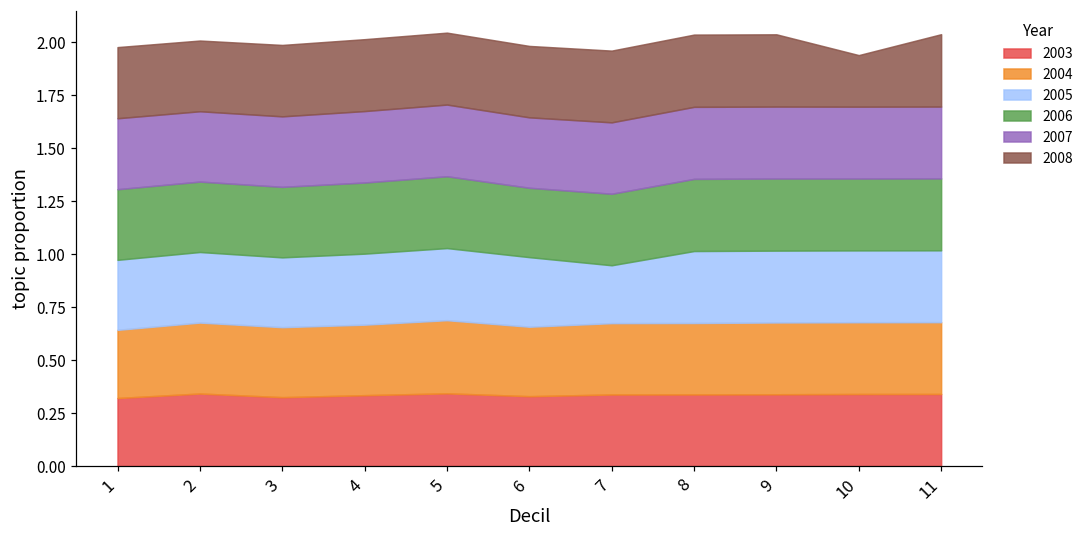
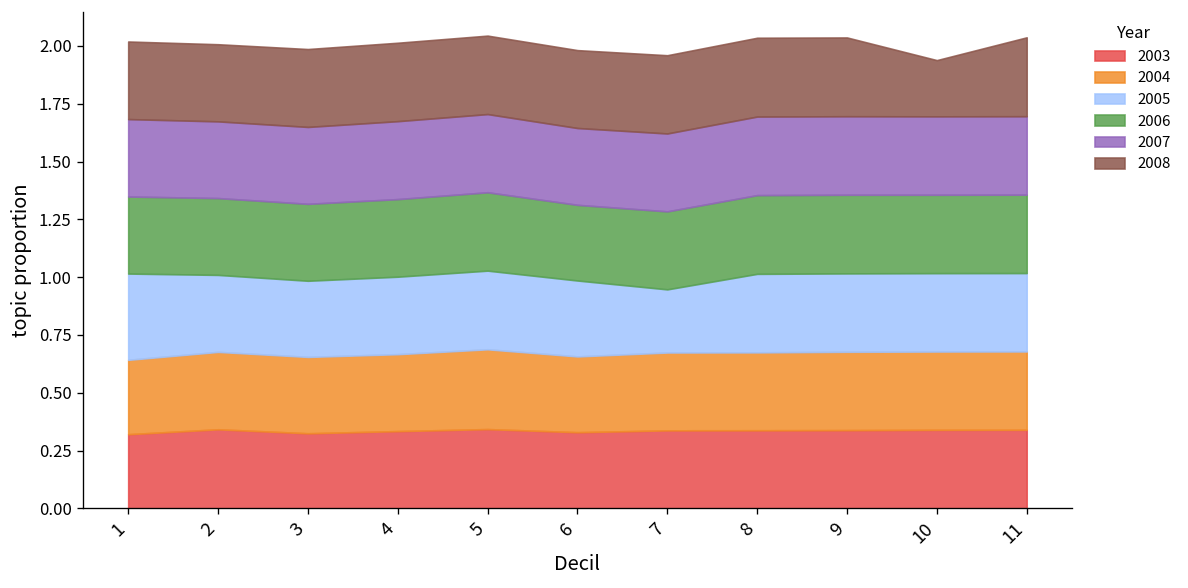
2005, 1: 0.33 -> 0.37
